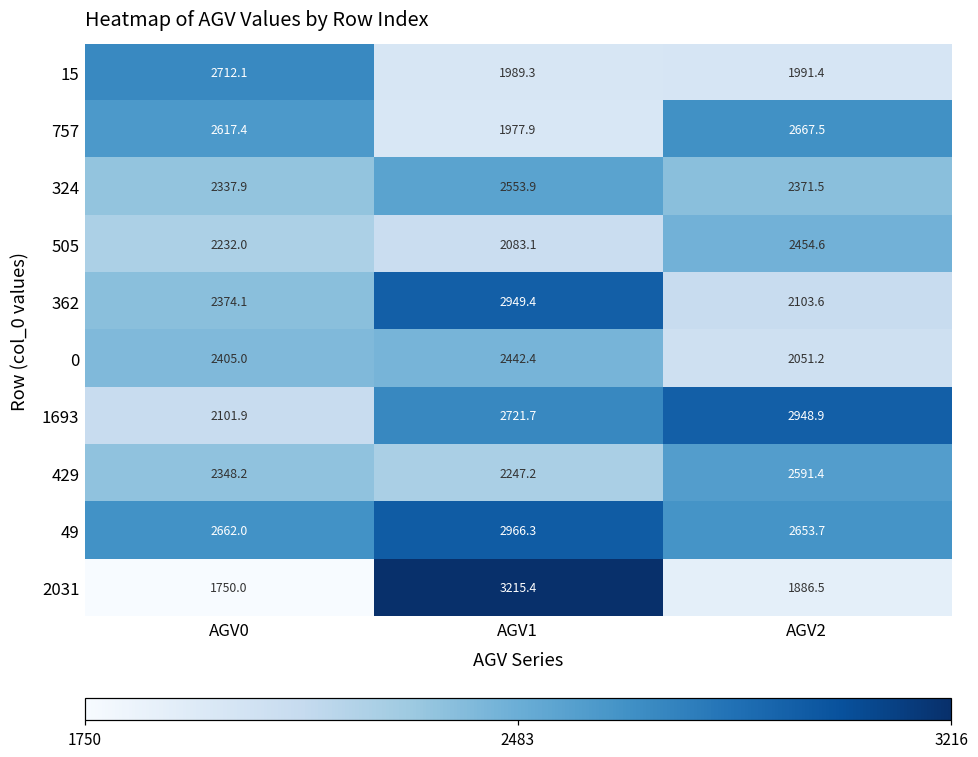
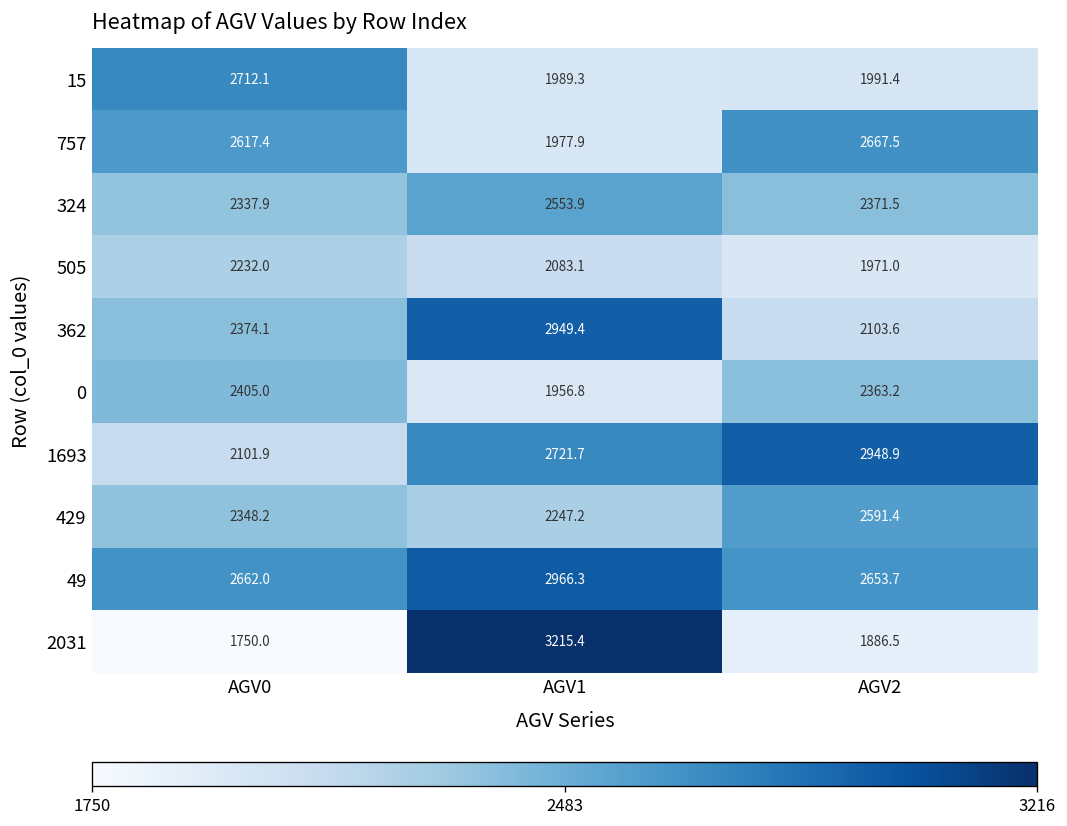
505, AGV2: 2454.6 -> 1971.0
0, AGV1: 2442.4 -> 1956.8
0, AGV2: 2051.2 -> 2363.2
